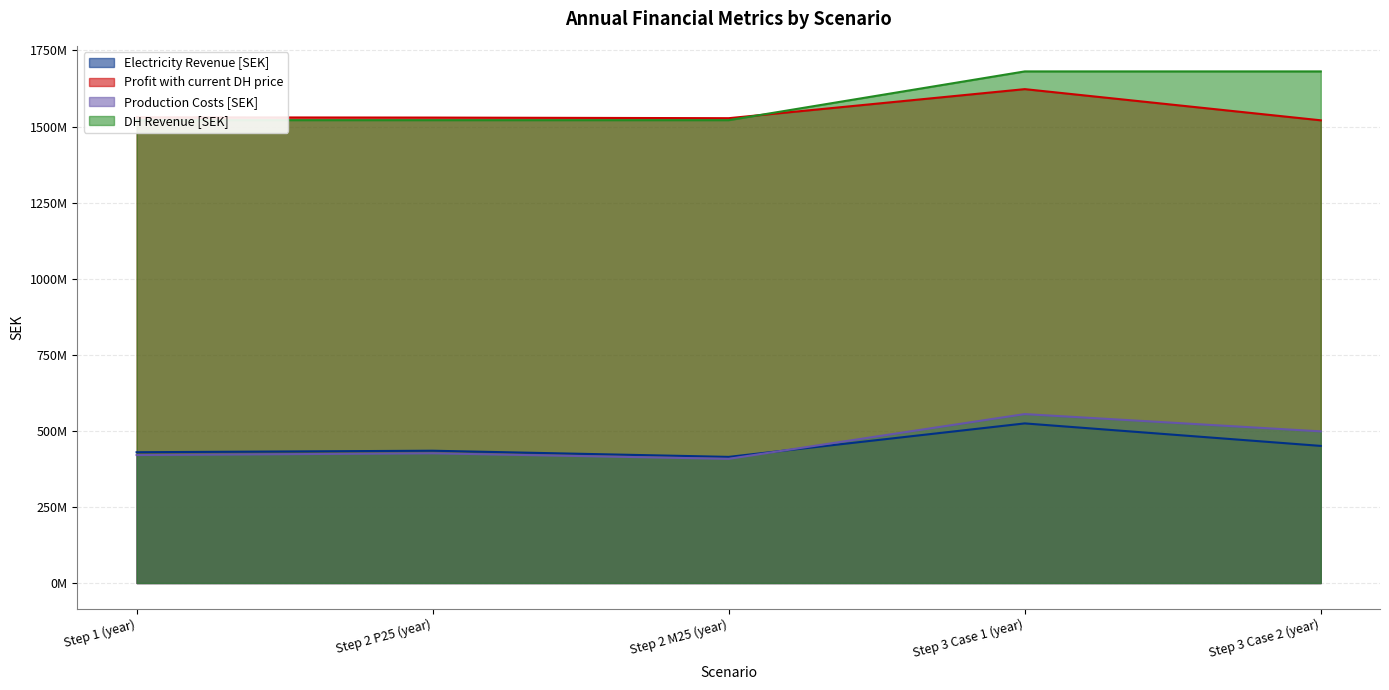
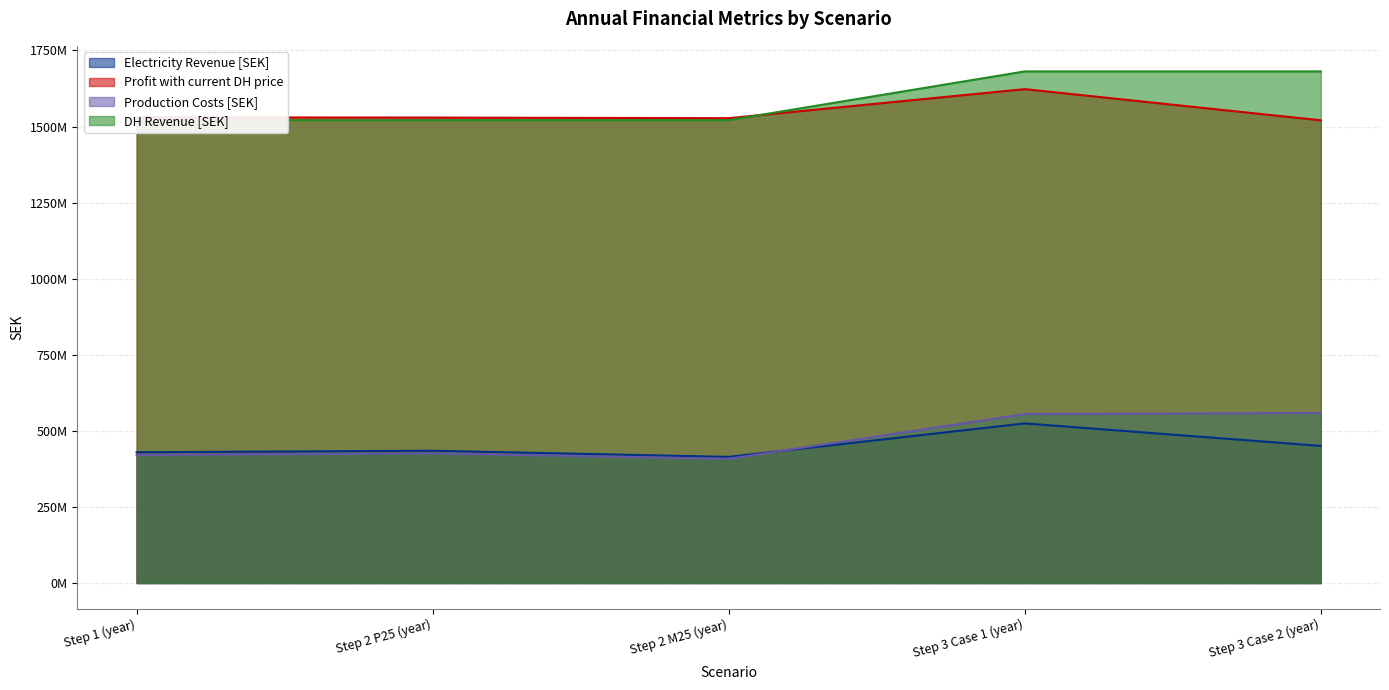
Production Costs [SEK], Step 3 Case 2 (year): 500000000 -> 560000000
